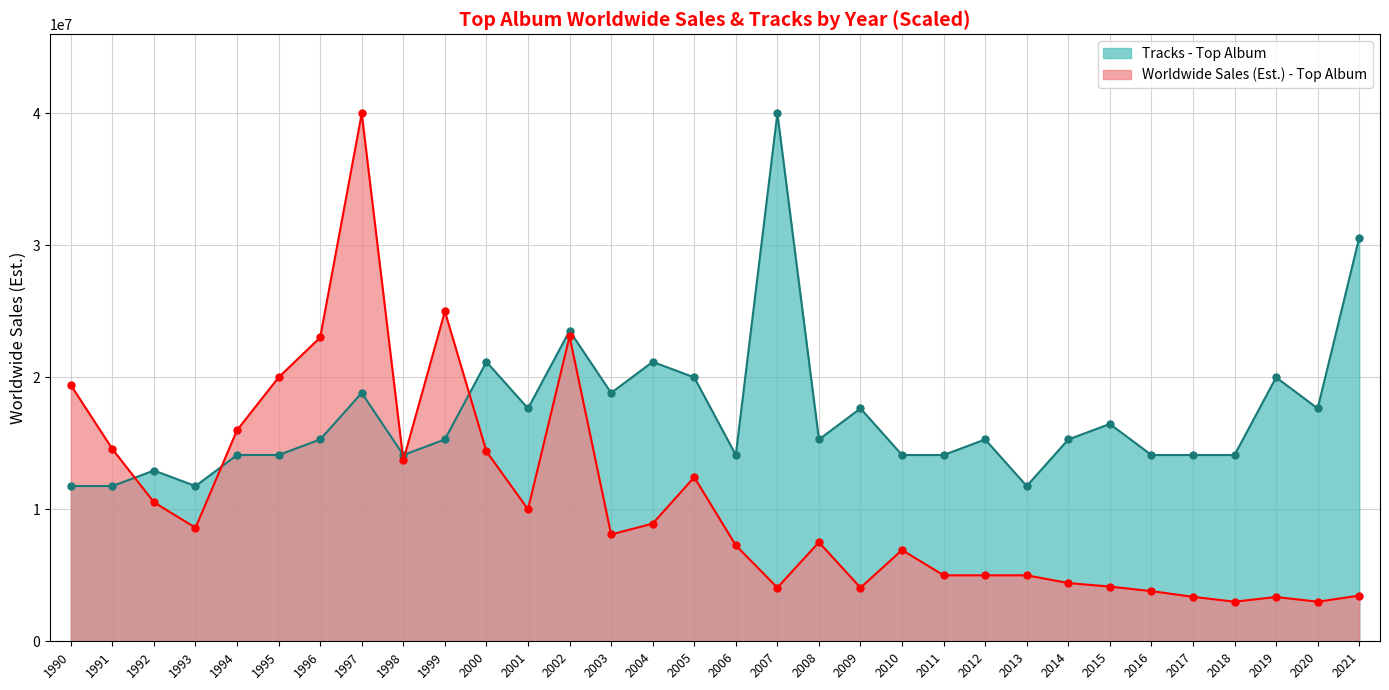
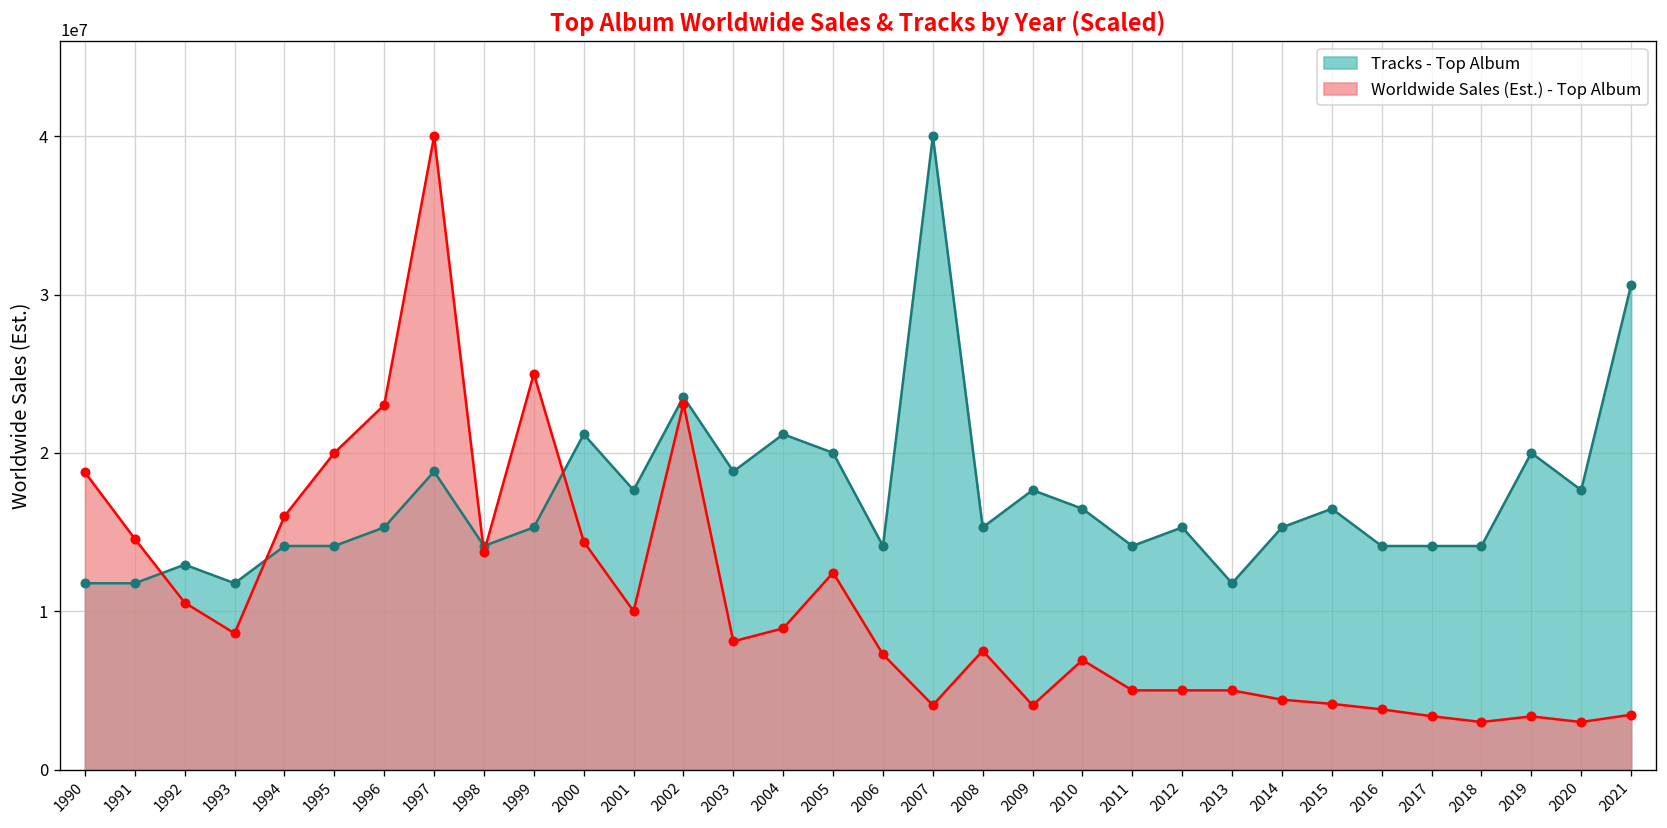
Worldwide Sales (Est.) - Top Album, 1990: 19400000 -> 18800000
Tracks - Top Album, 2010: 14100000 -> 16500000
